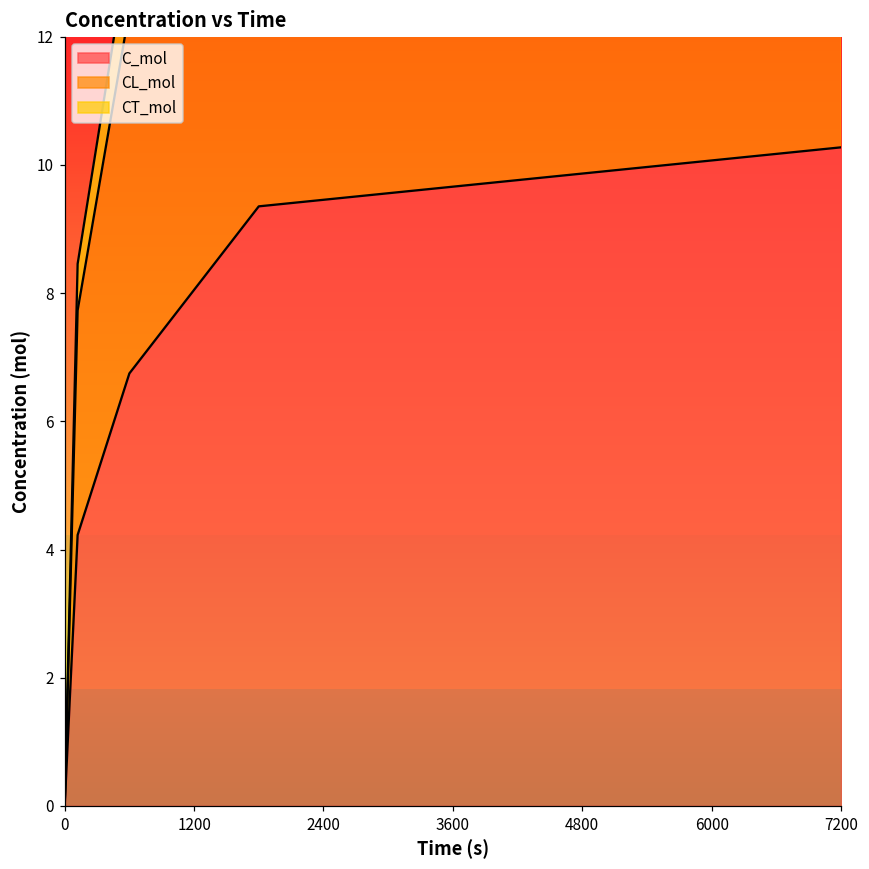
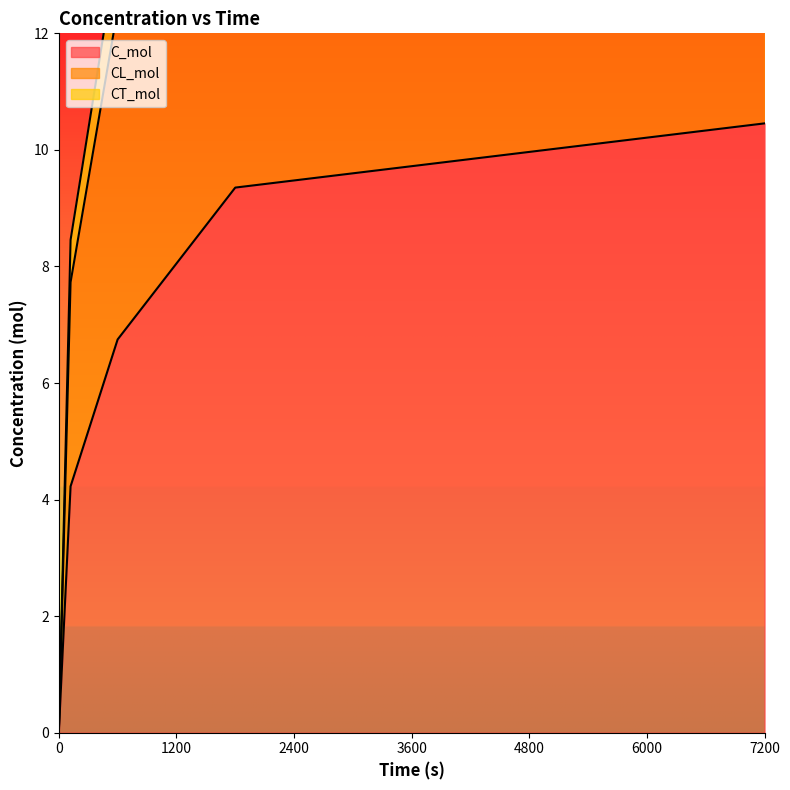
C_mol, 7200: 10.3 -> 10.5
